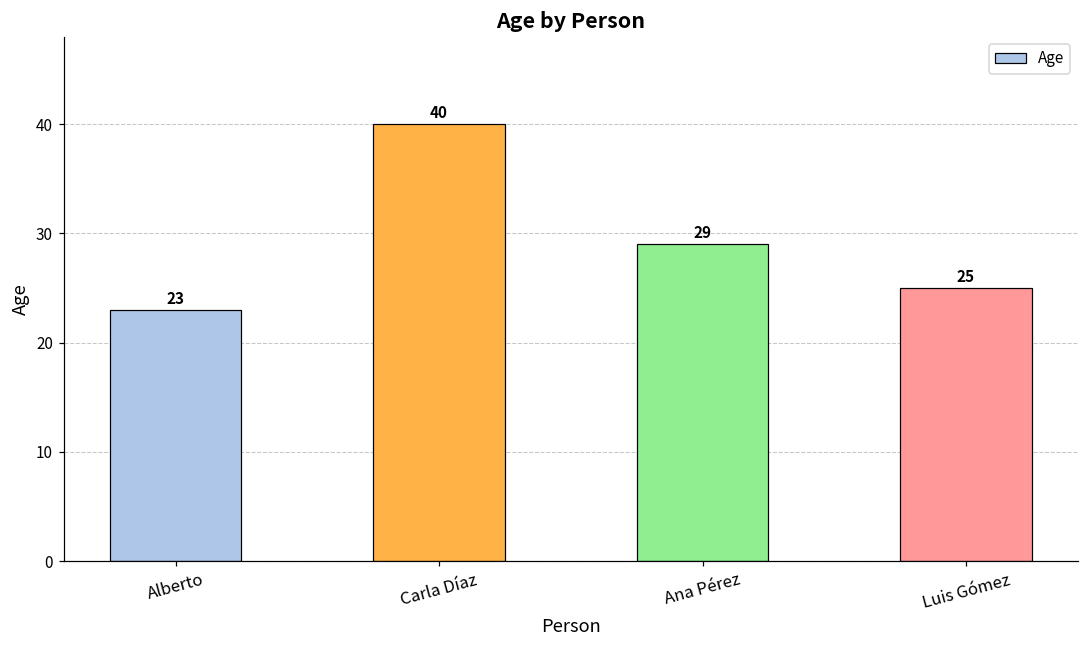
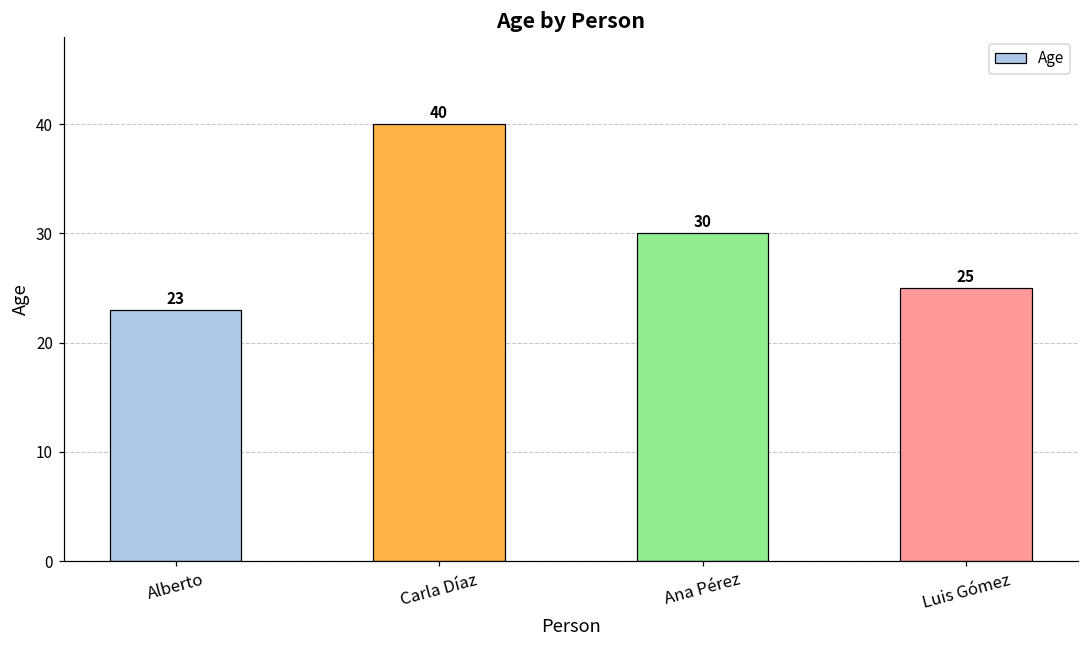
Ana Pérez: 29 -> 30
